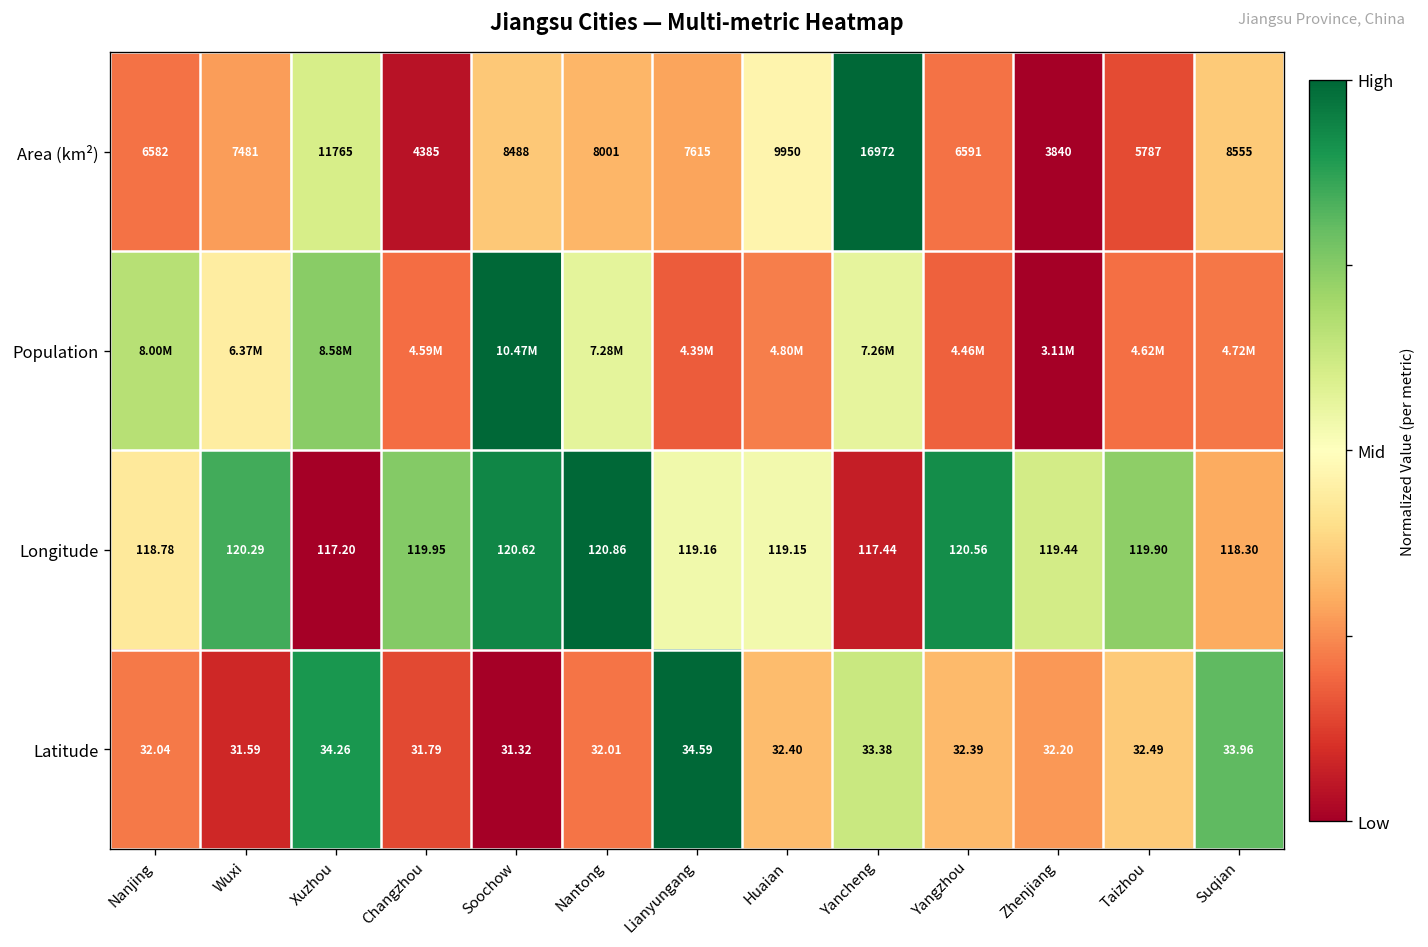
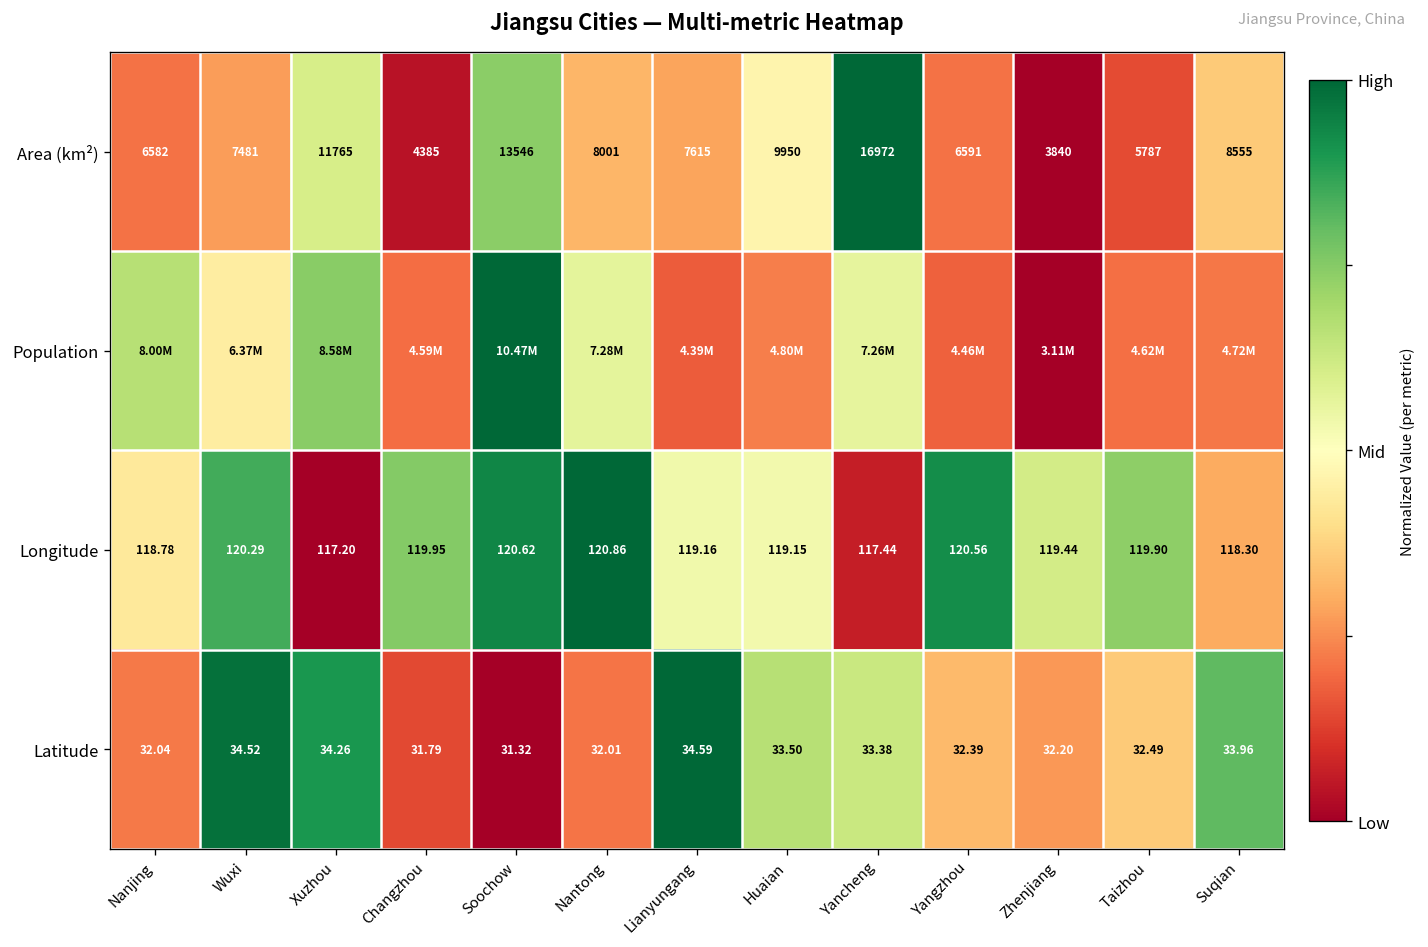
Area (km²), Soochow: 8488 -> 13546
Latitude, Wuxi: 31.59 -> 34.52
Latitude, Huaian: 32.40 -> 33.50
